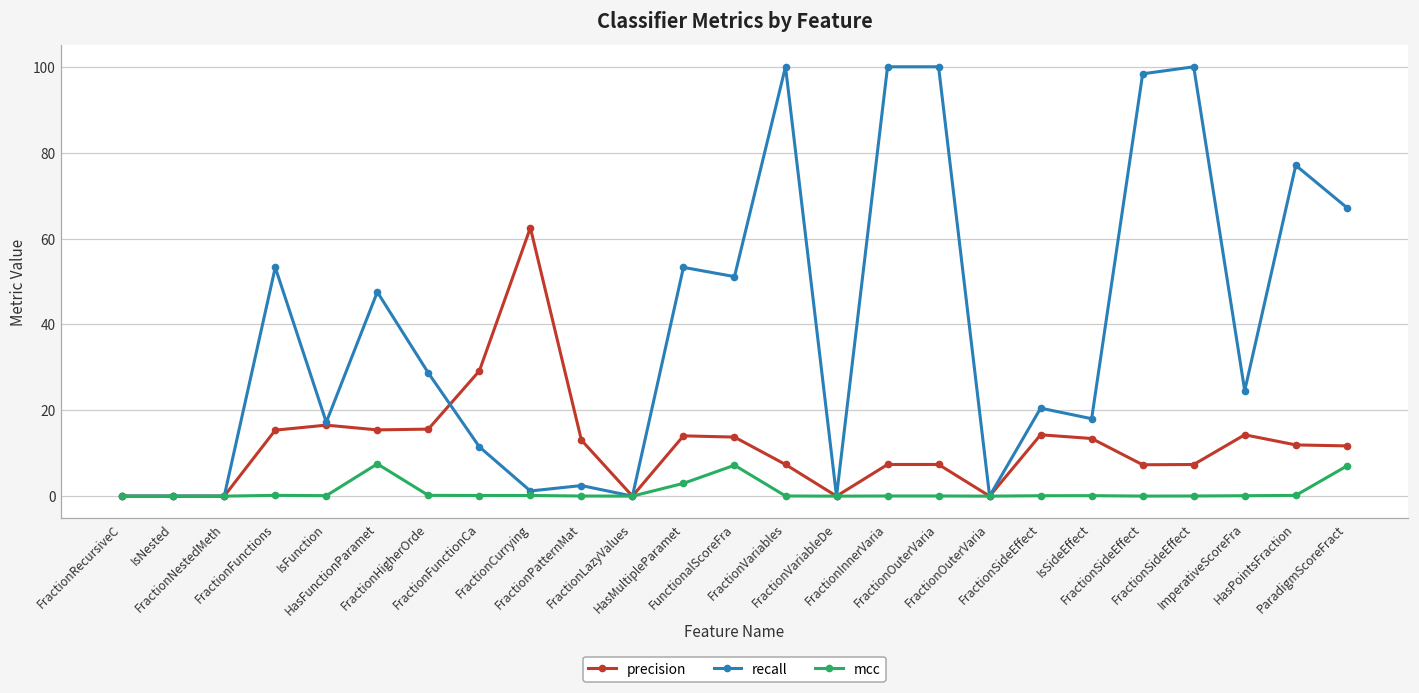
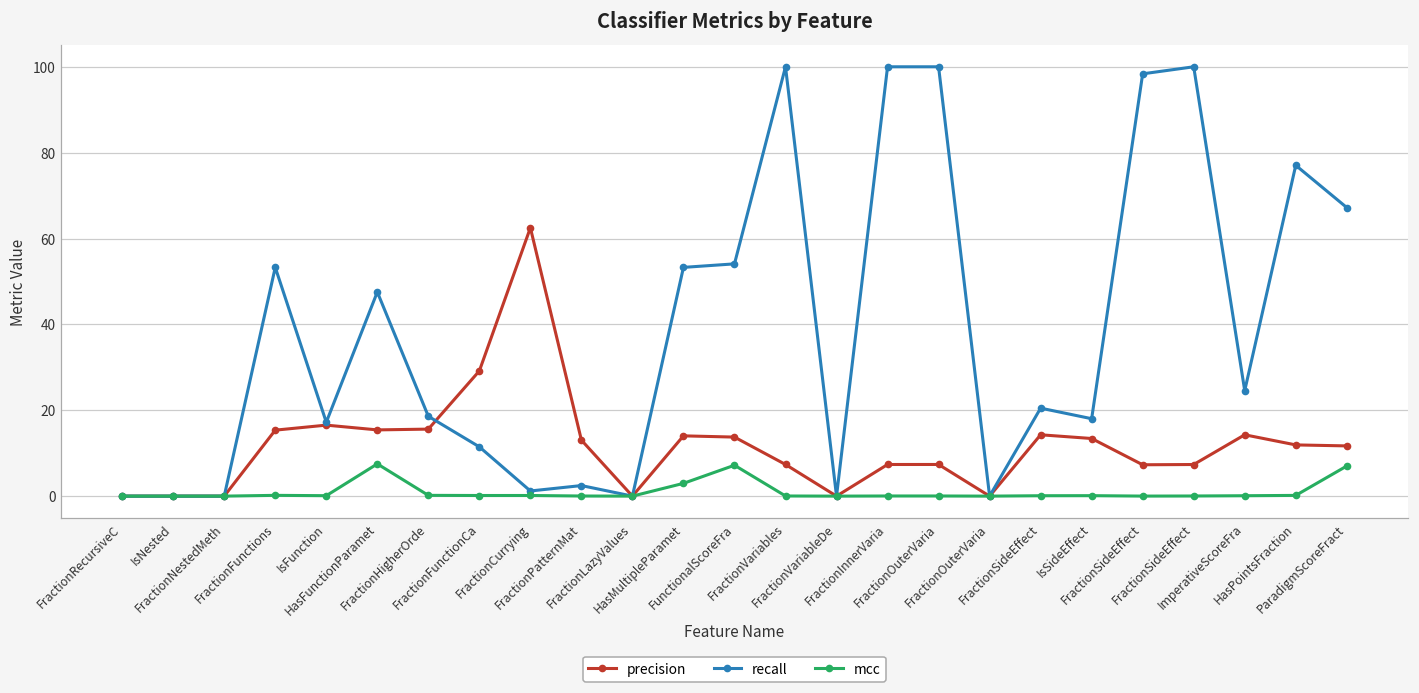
recall, FractionHigherOrde: 29 -> 19
recall, FunctionalScoreFra: 51 -> 54
